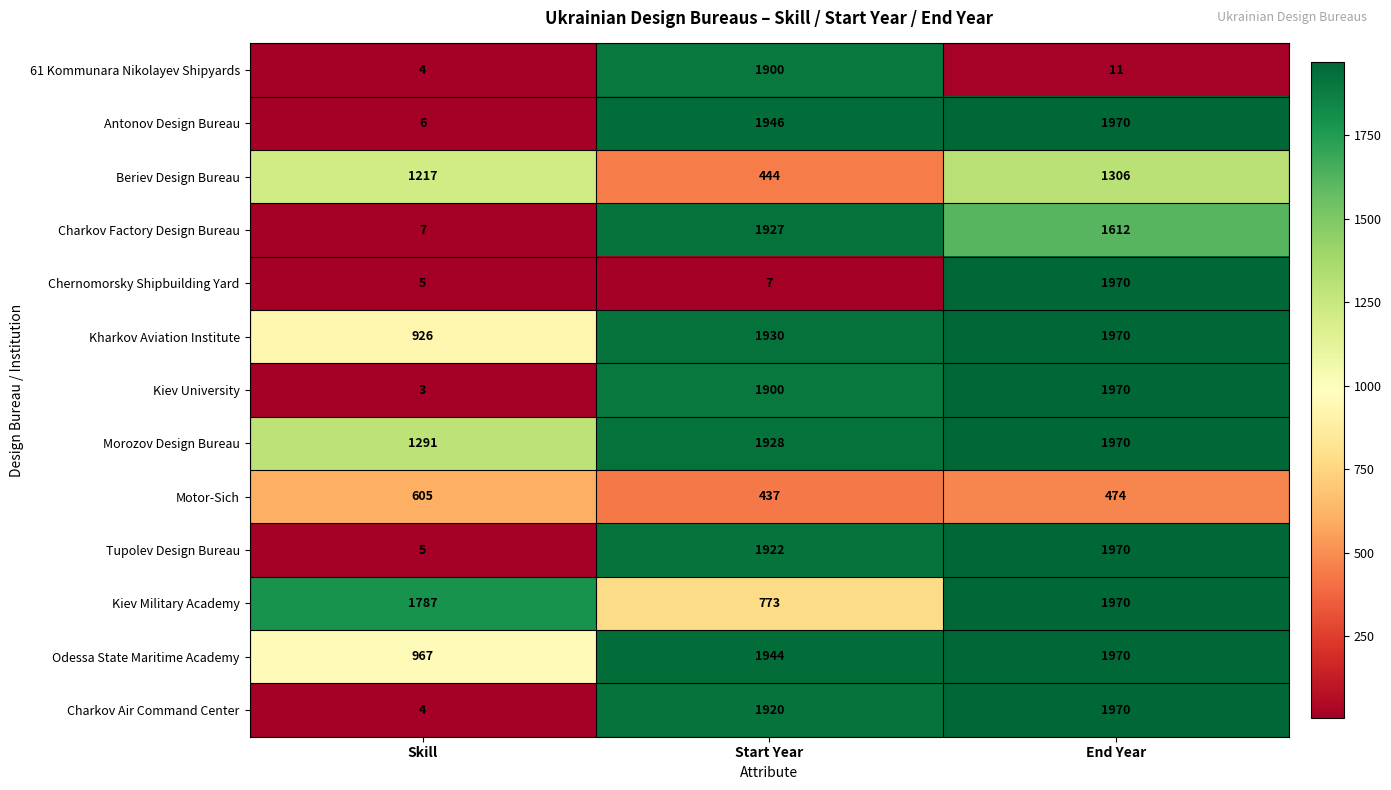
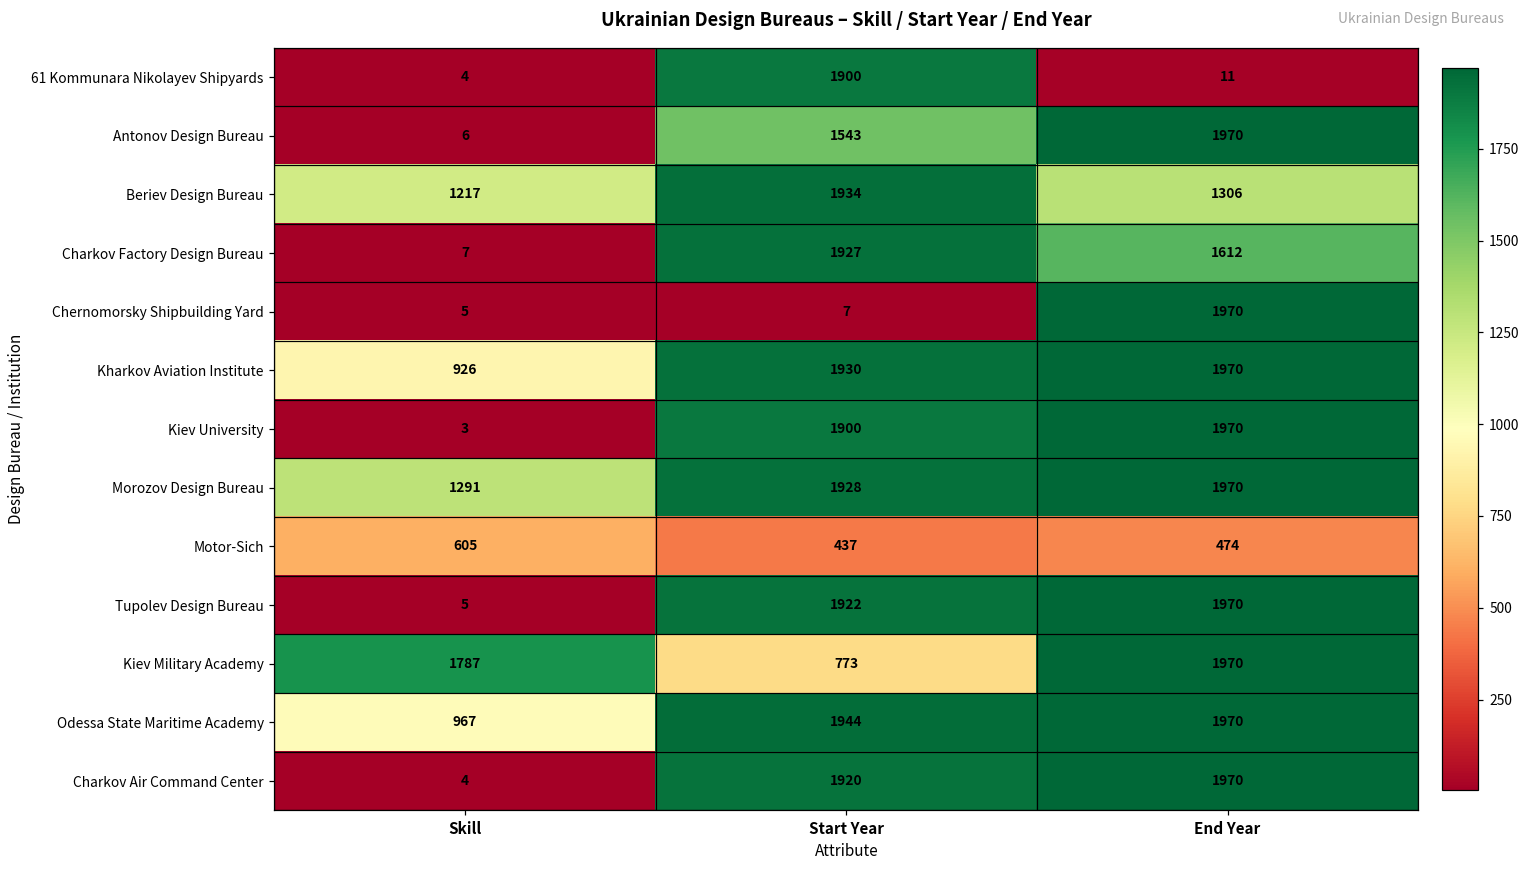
Antonov Design Bureau, Start Year: 1946 -> 1543
Beriev Design Bureau, Start Year: 444 -> 1934
